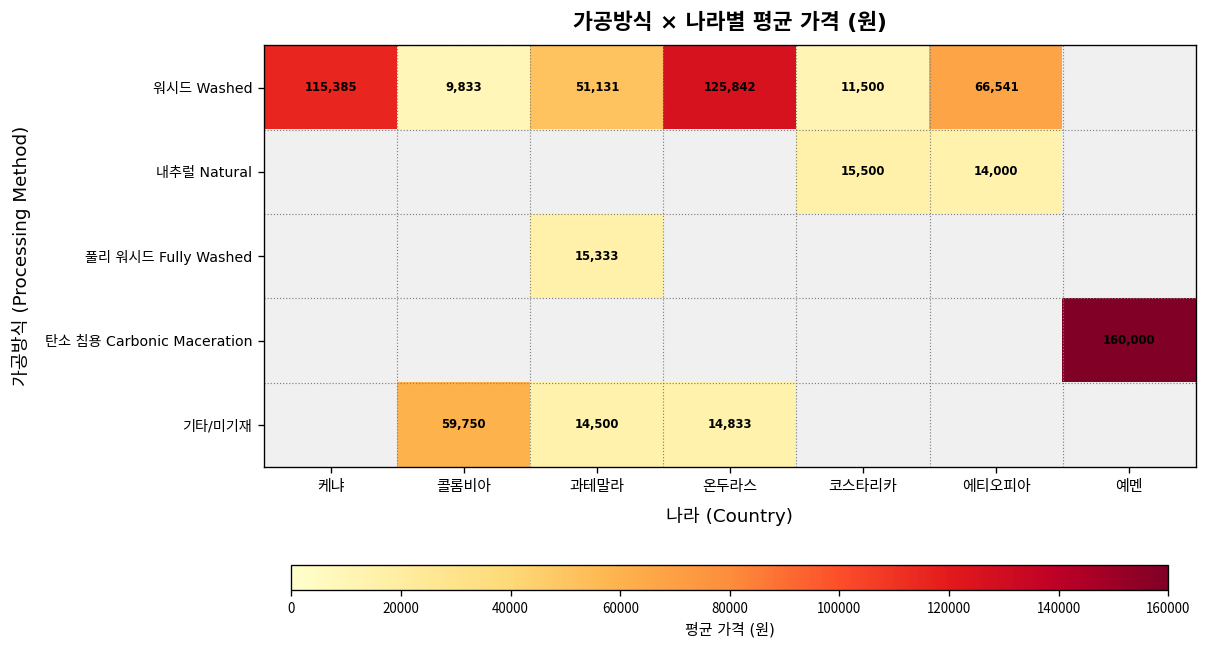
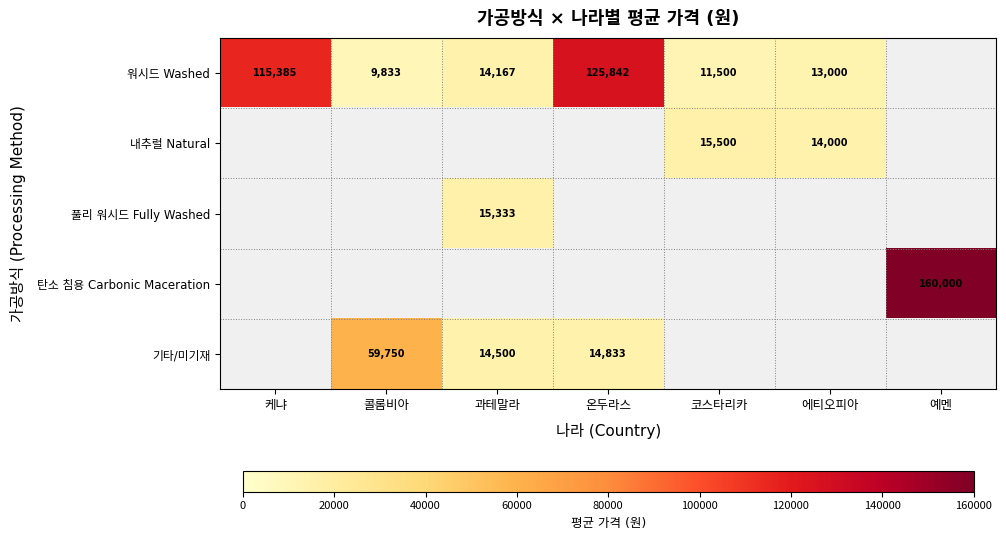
워시드 Washed, 과테말라: 51,131 -> 14,167
워시드 Washed, 에티오피아: 66,541 -> 13,000
